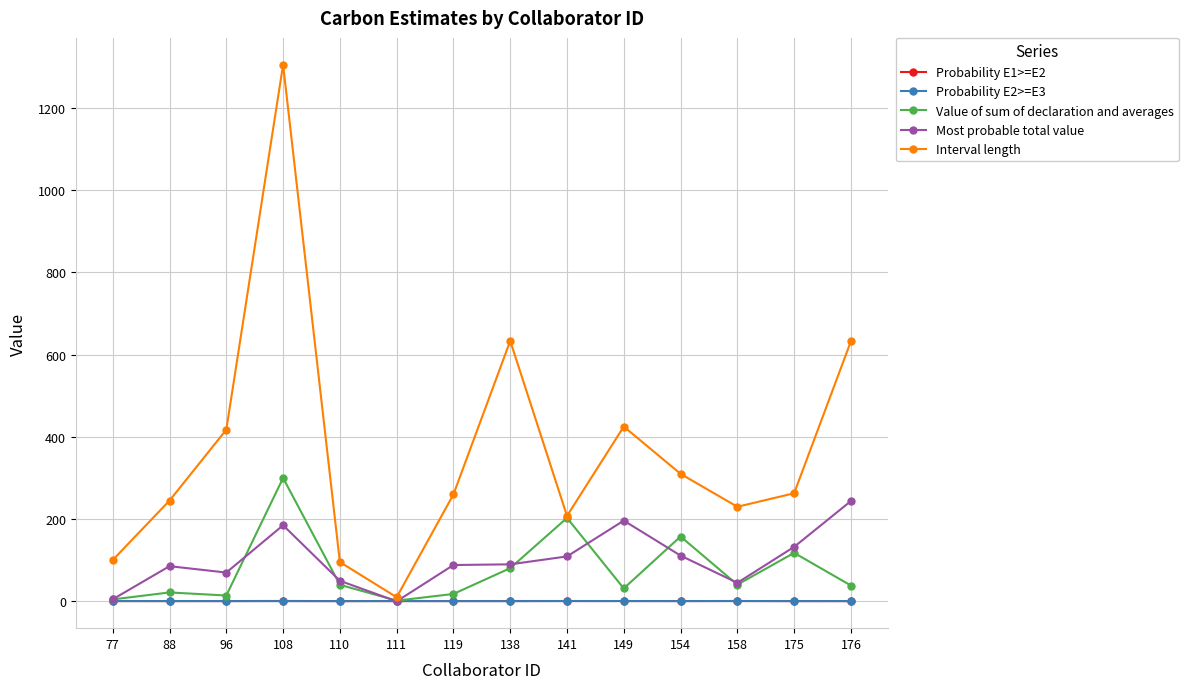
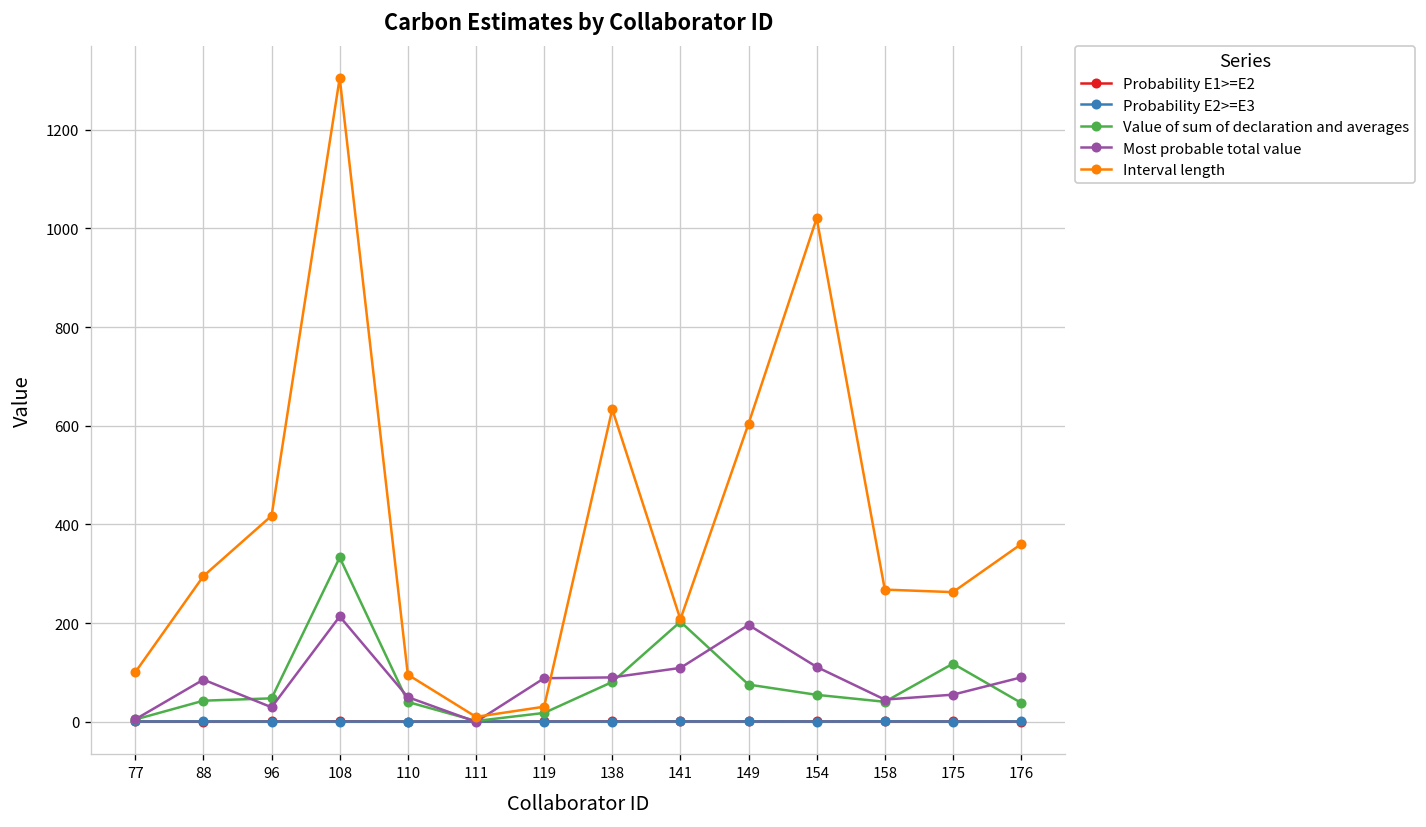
Value of sum of declaration and averages, 88: 20 -> 40
Interval length, 88: 250 -> 300
Value of sum of declaration and averages, 96: 10 -> 50
Most probable total value, 96: 70 -> 30
Value of sum of declaration and averages, 108: 300 -> 330
Most probable total value, 108: 190 -> 210
Interval length, 119: 260 -> 30
Value of sum of declaration and averages, 149: 30 -> 80
Interval length, 149: 430 -> 600
Value of sum of declaration and averages, 154: 160 -> 50
Interval length, 154: 310 -> 1020
Interval length, 158: 230 -> 270
Most probable total value, 175: 130 -> 60
Most probable total value, 176: 240 -> 90
Interval length, 176: 630 -> 360
